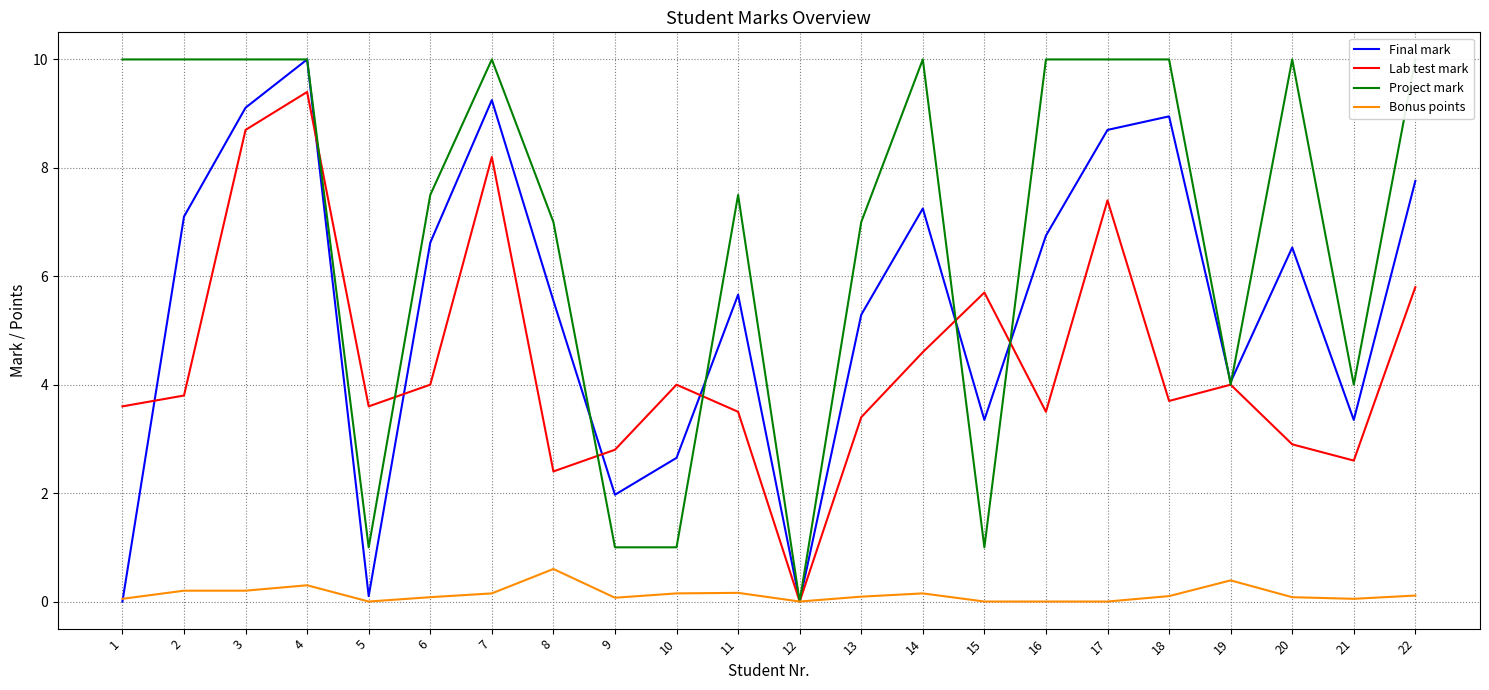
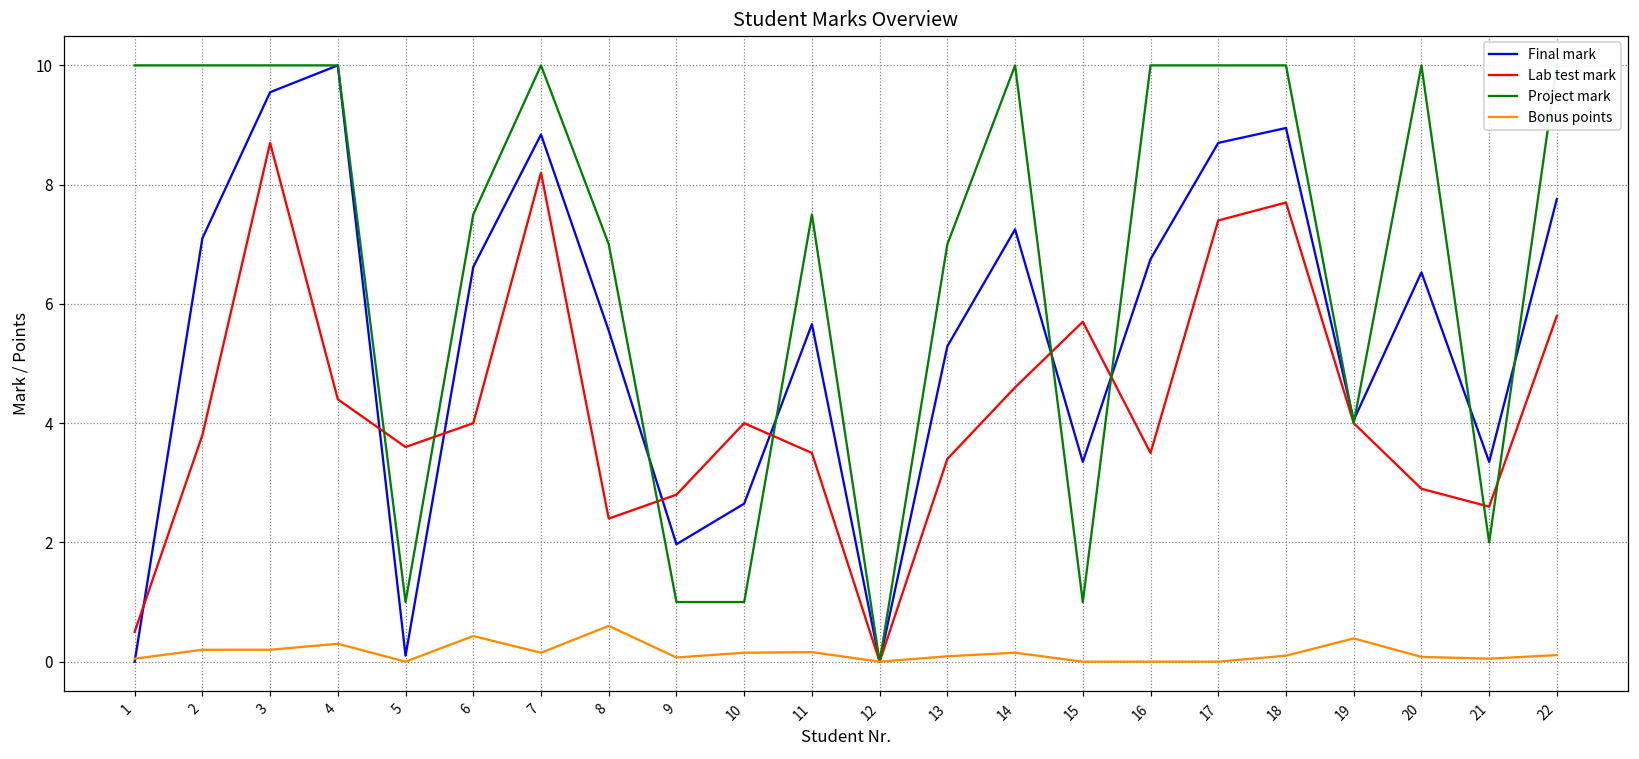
Lab test mark, 1: 3.6 -> 0.5
Final mark, 3: 9.1 -> 9.6
Lab test mark, 4: 9.4 -> 4.4
Bonus points, 6: 0.1 -> 0.4
Final mark, 7: 9.3 -> 8.8
Lab test mark, 18: 3.7 -> 7.7
Project mark, 21: 4 -> 2
